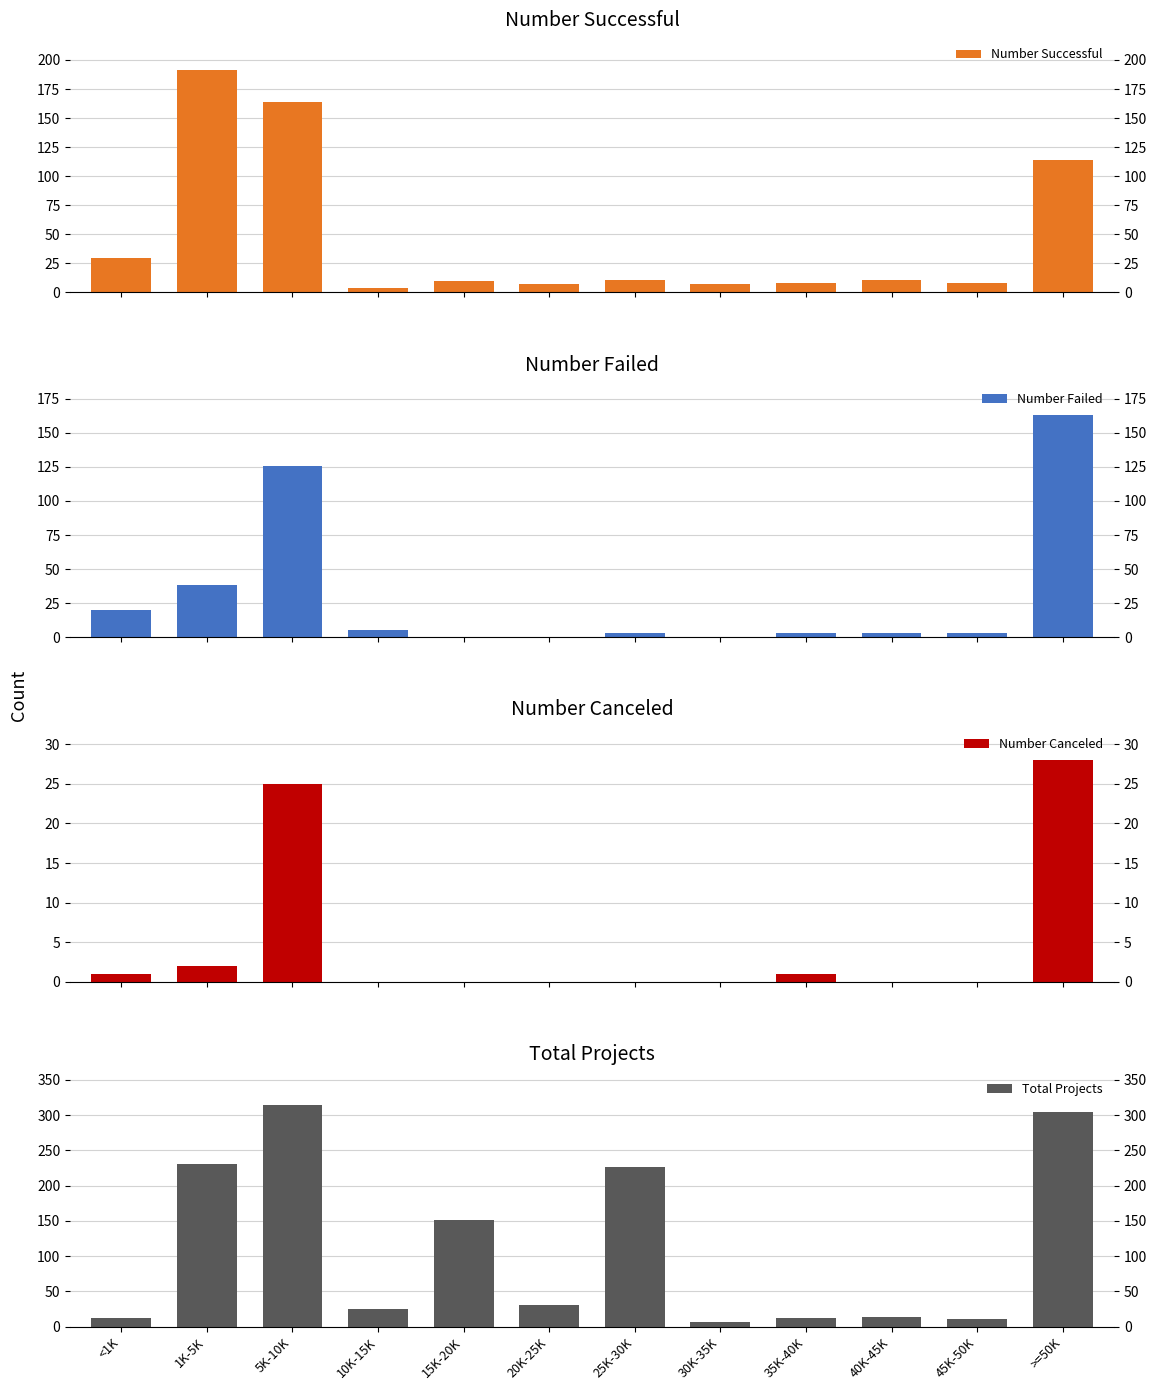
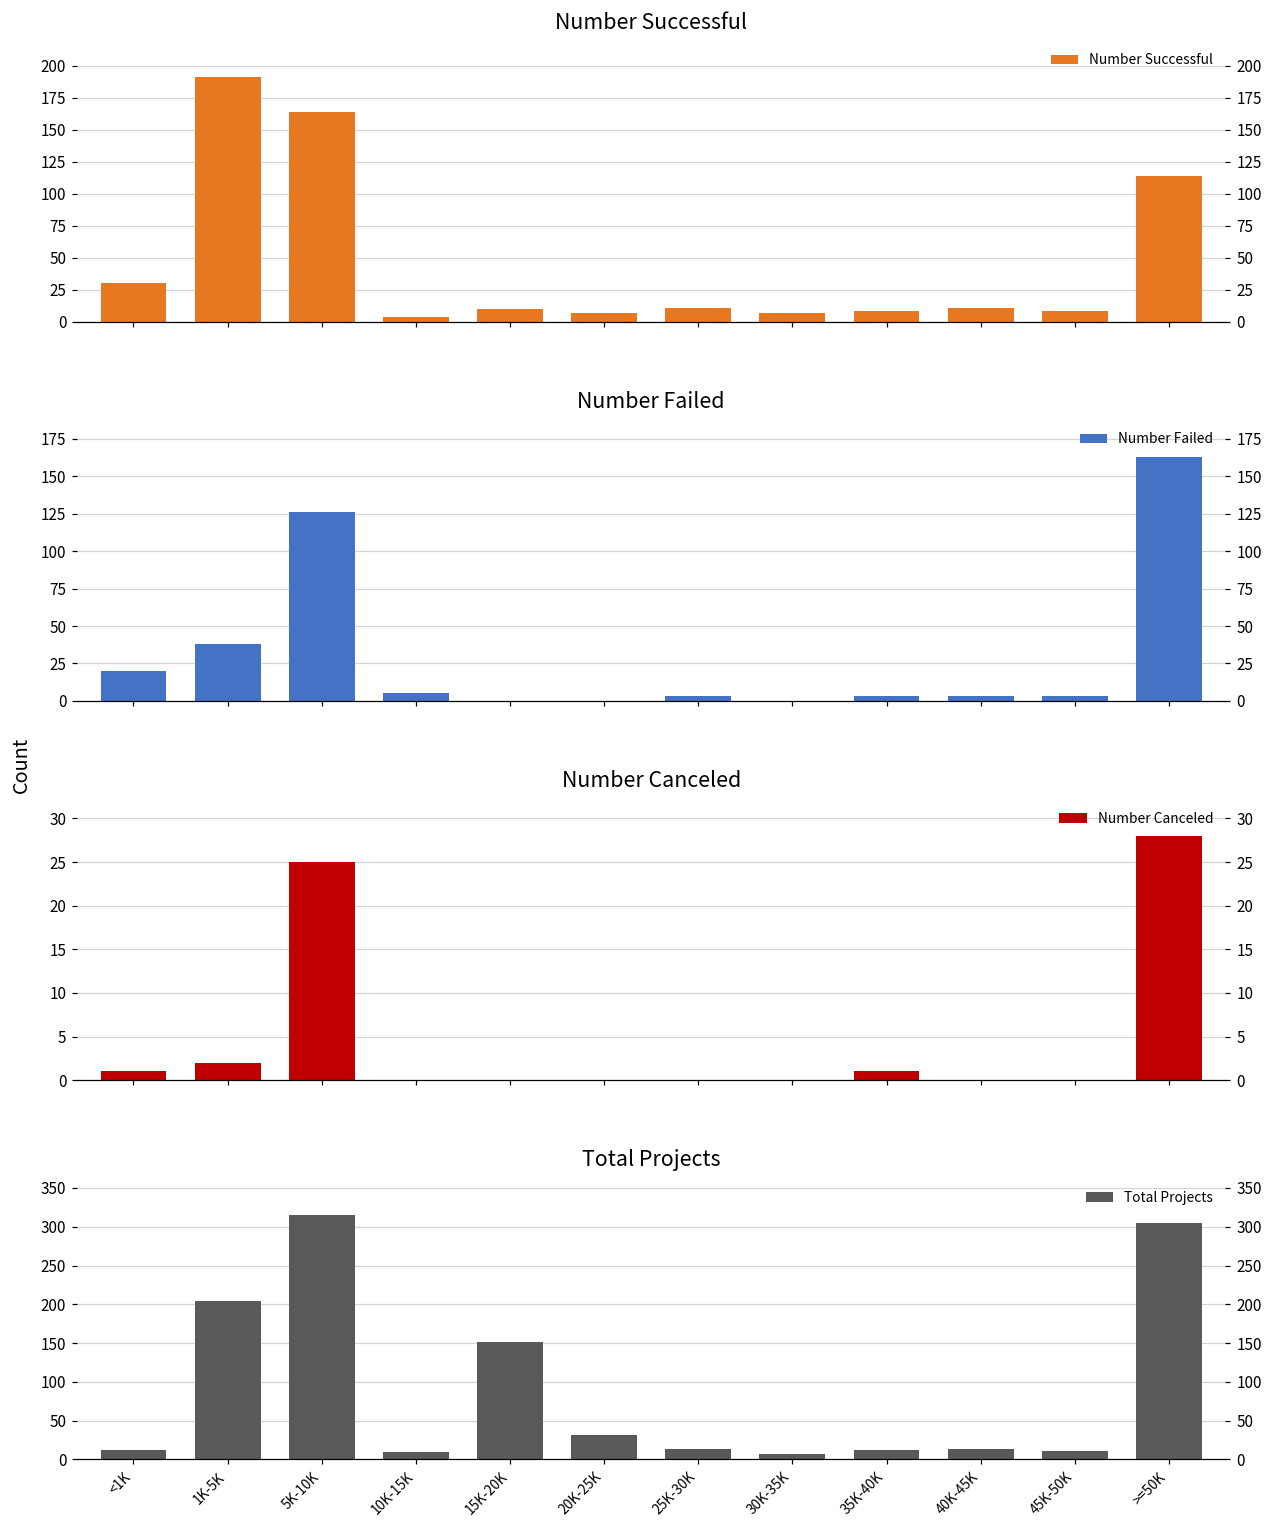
Total Projects, 1K-5K: 230 -> 200
Total Projects, 10K-15K: 30 -> 10
Total Projects, 25K-30K: 230 -> 10
